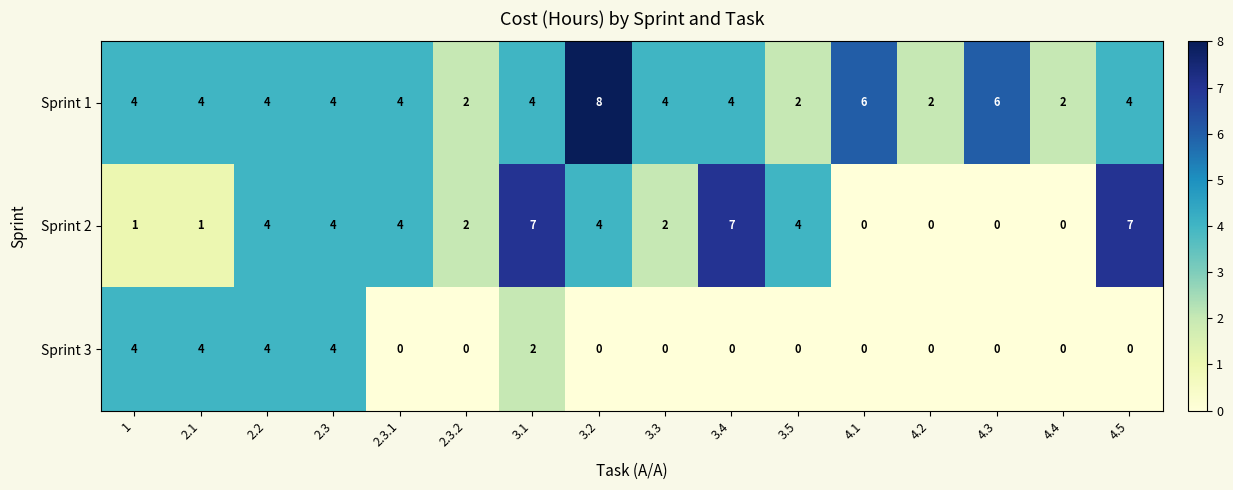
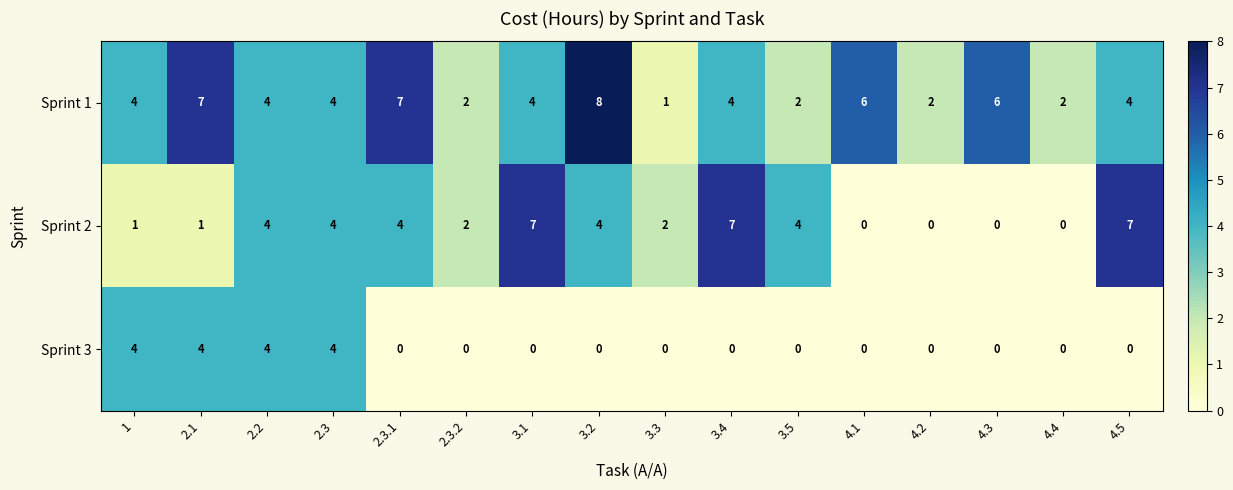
Sprint 1, 2.1: 4 -> 7
Sprint 1, 2.3.1: 4 -> 7
Sprint 1, 3.3: 4 -> 1
Sprint 3, 3.1: 2 -> 0
